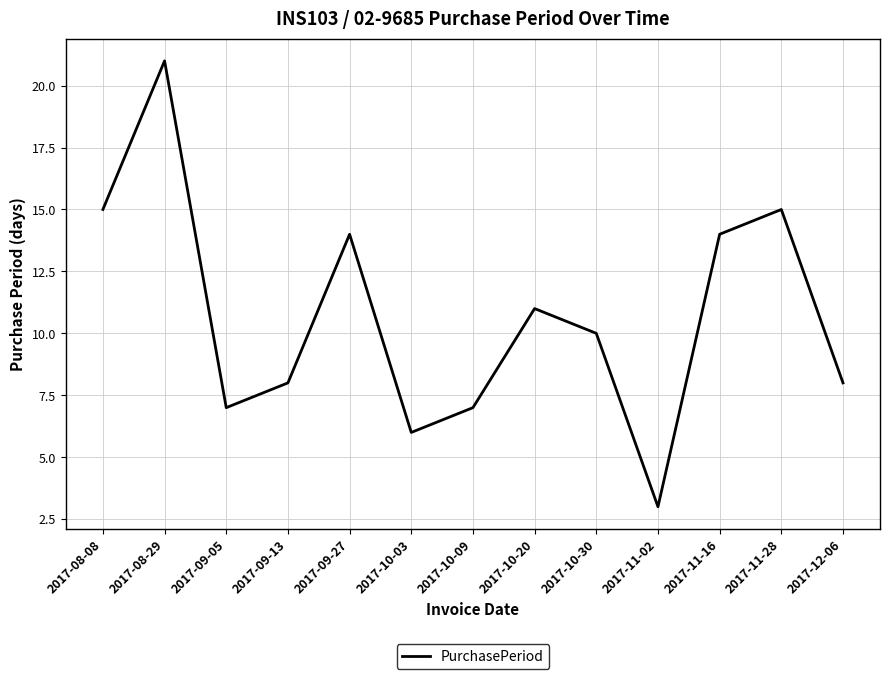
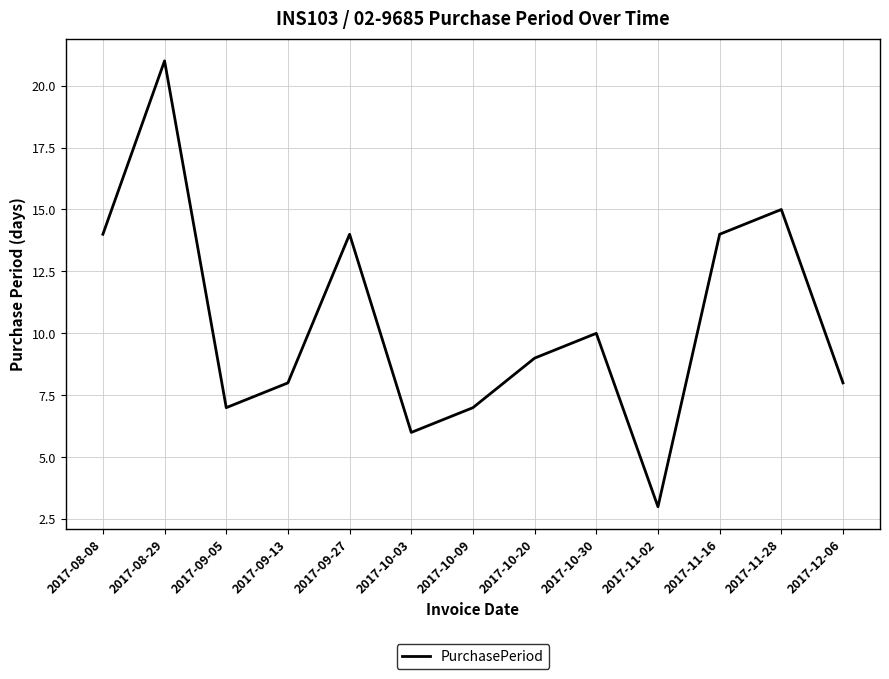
2017-08-08: 15 -> 14
2017-10-20: 11 -> 9
